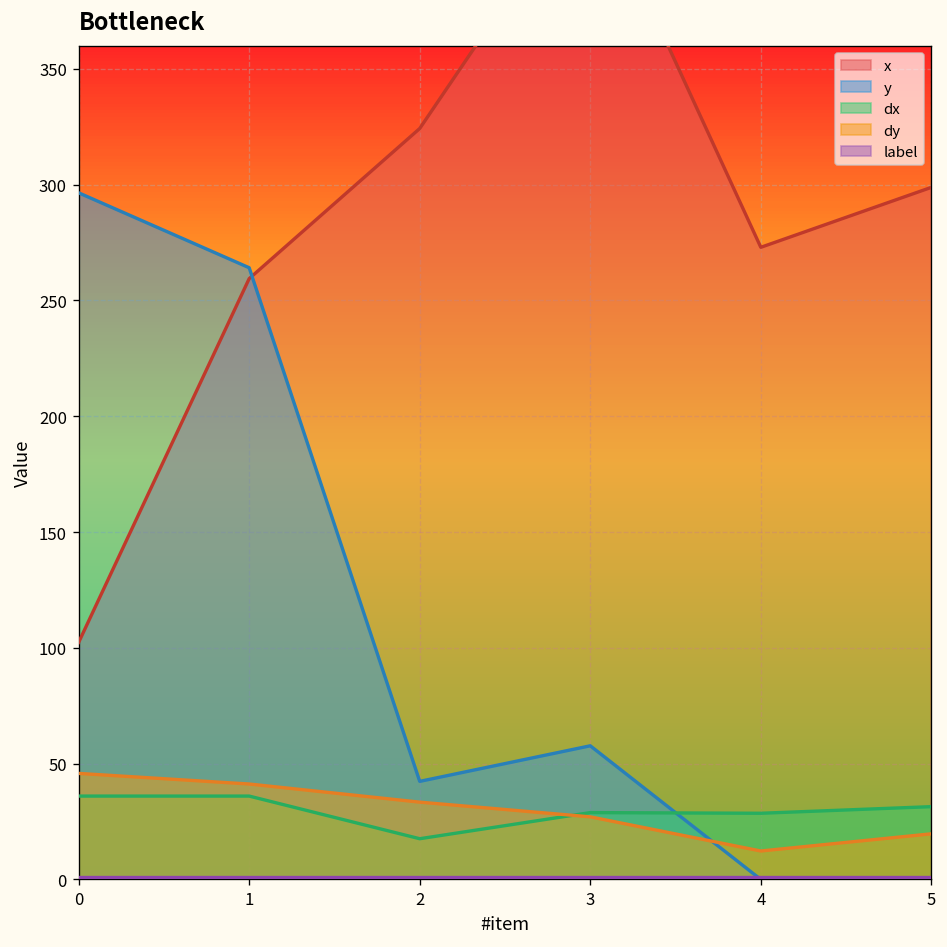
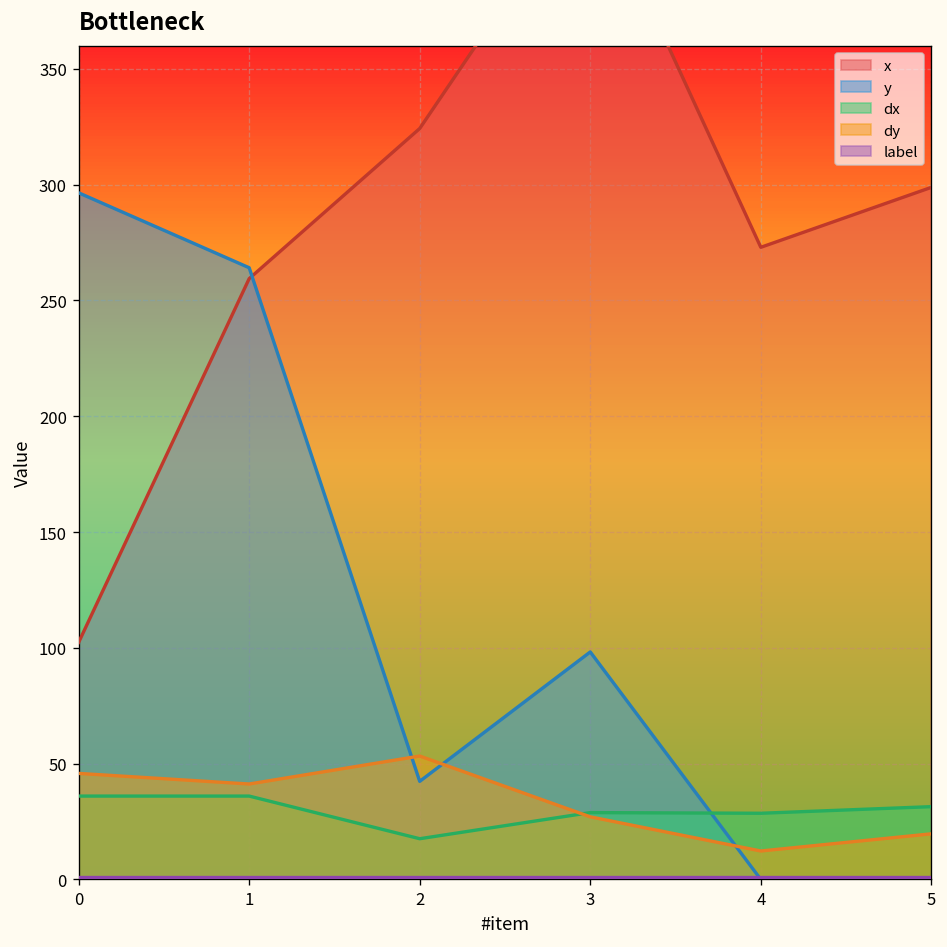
dy, 2: 33 -> 53
y, 3: 58 -> 98
